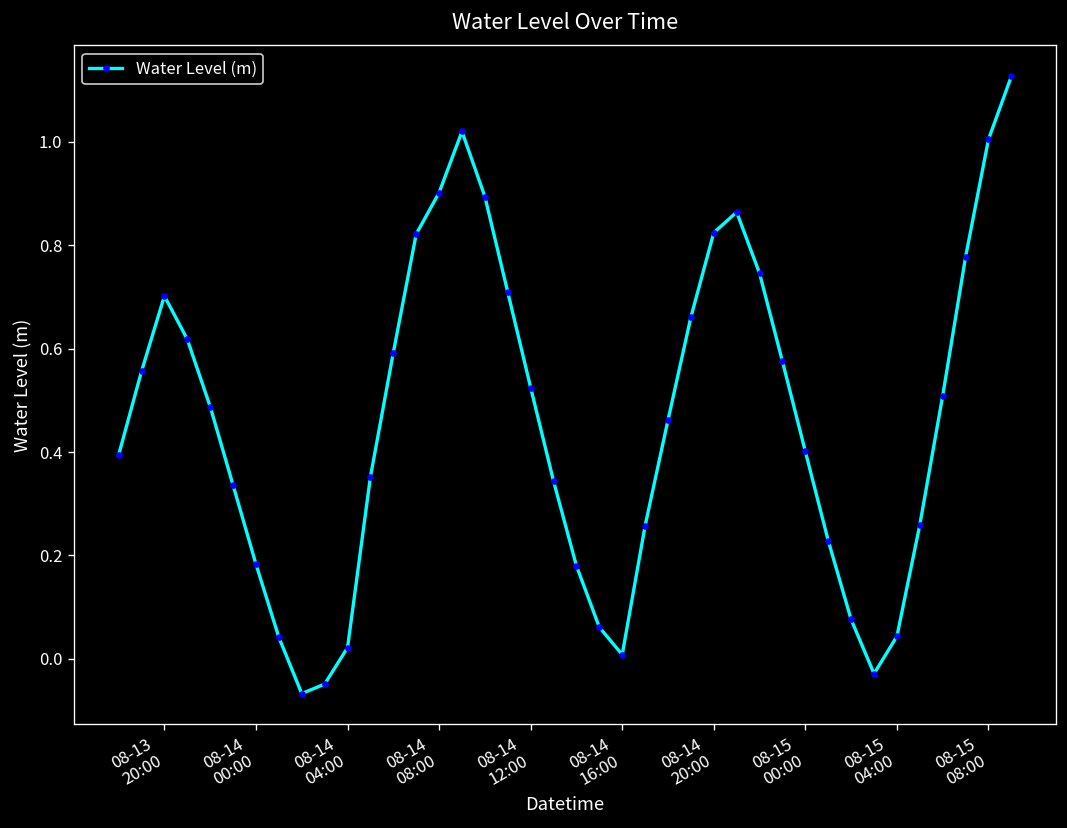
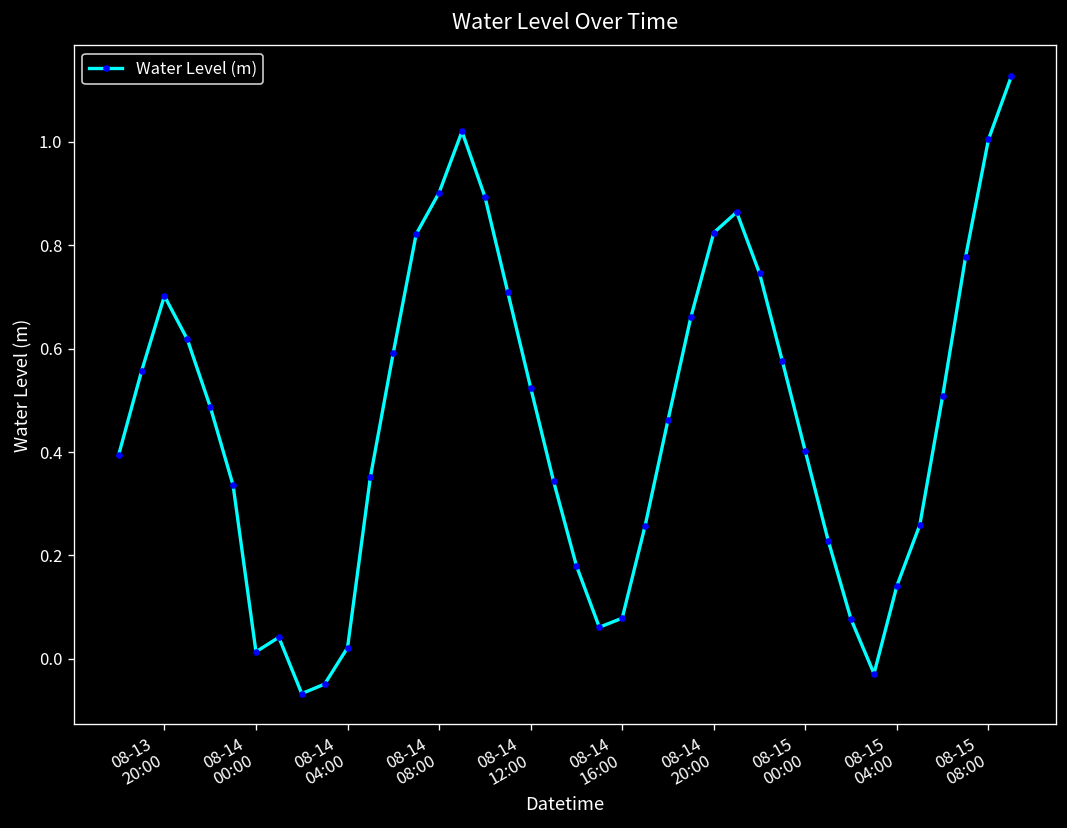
08-14 00:00: 0.18 -> 0.01
08-14 16:00: 0.01 -> 0.08
08-15 04:00: 0.04 -> 0.14
